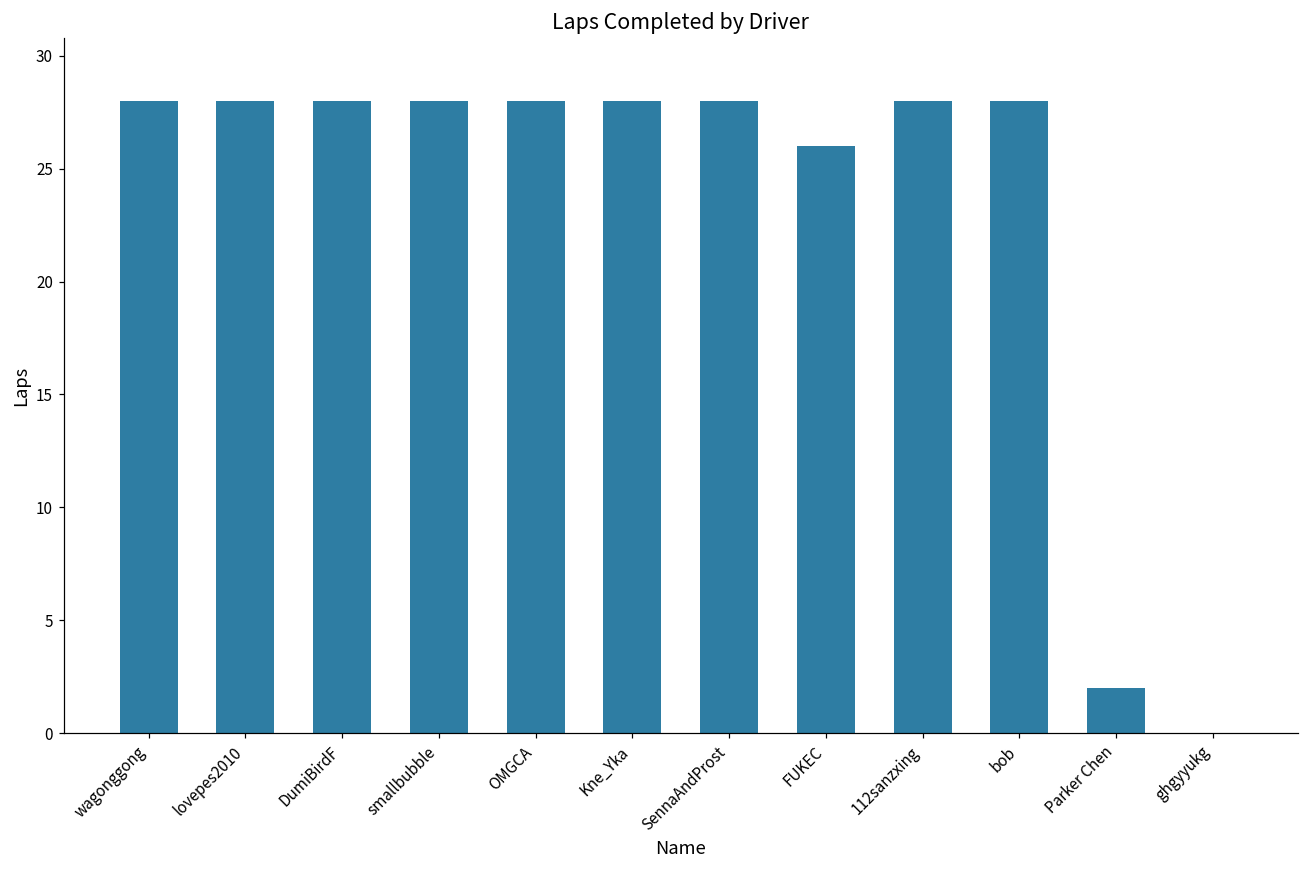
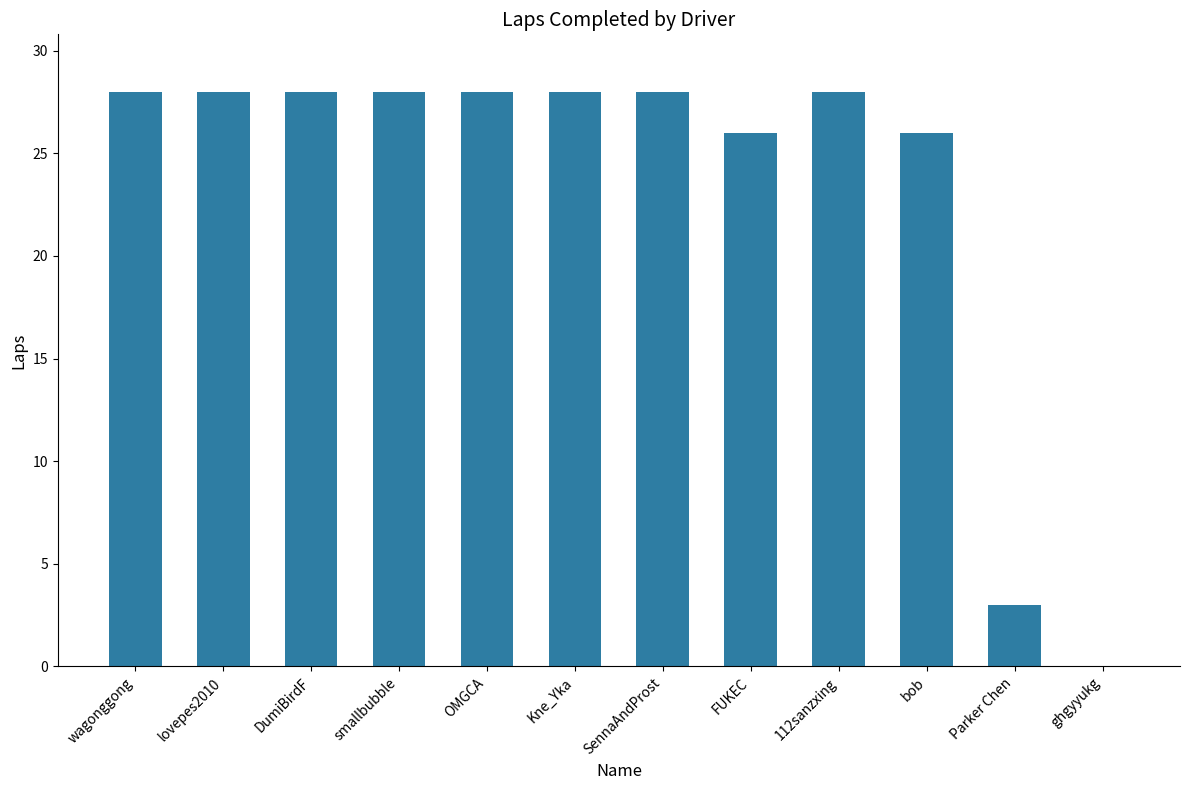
bob: 28 -> 26
Parker Chen: 2 -> 3
